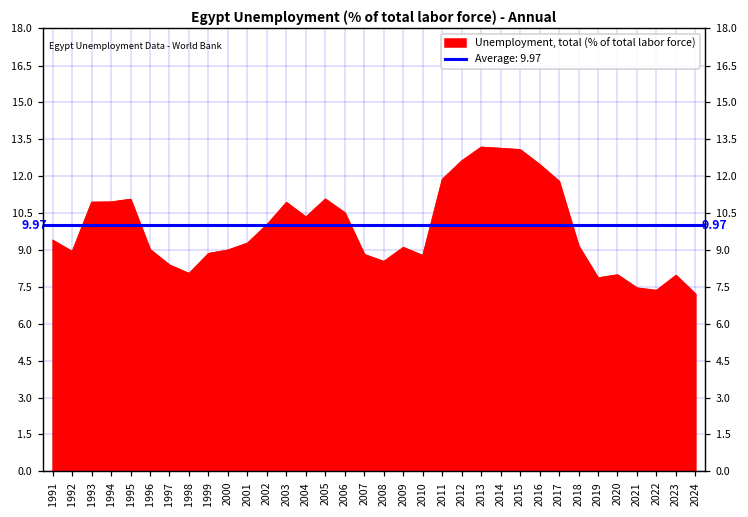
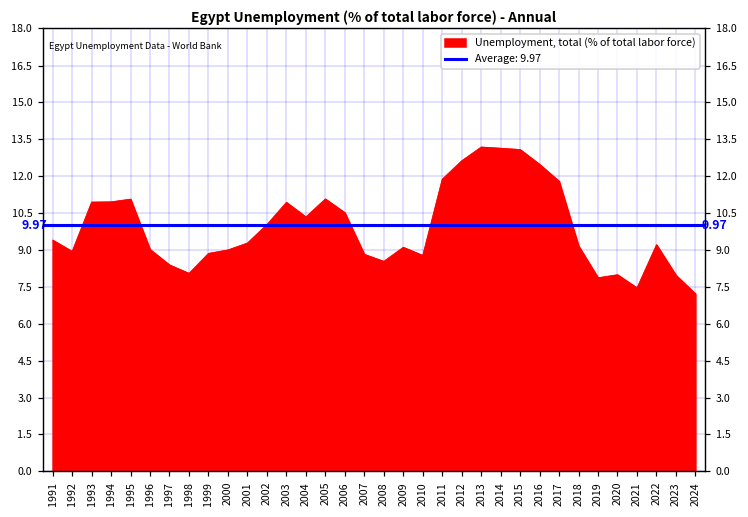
2022: 7.3 -> 9.2
